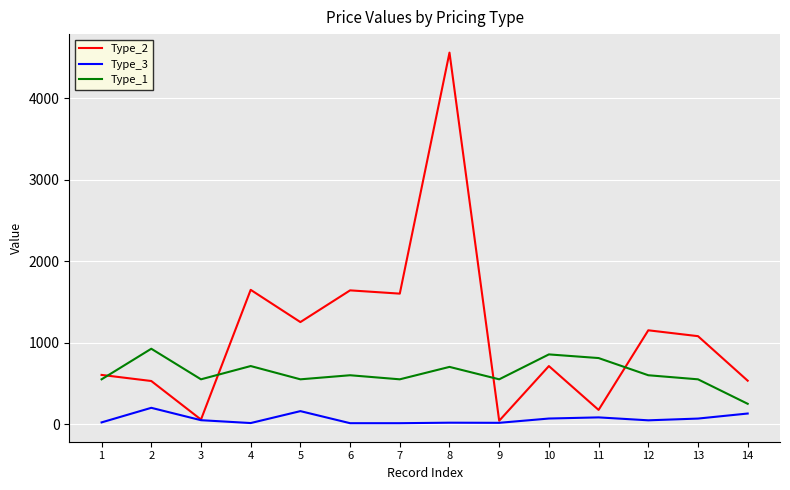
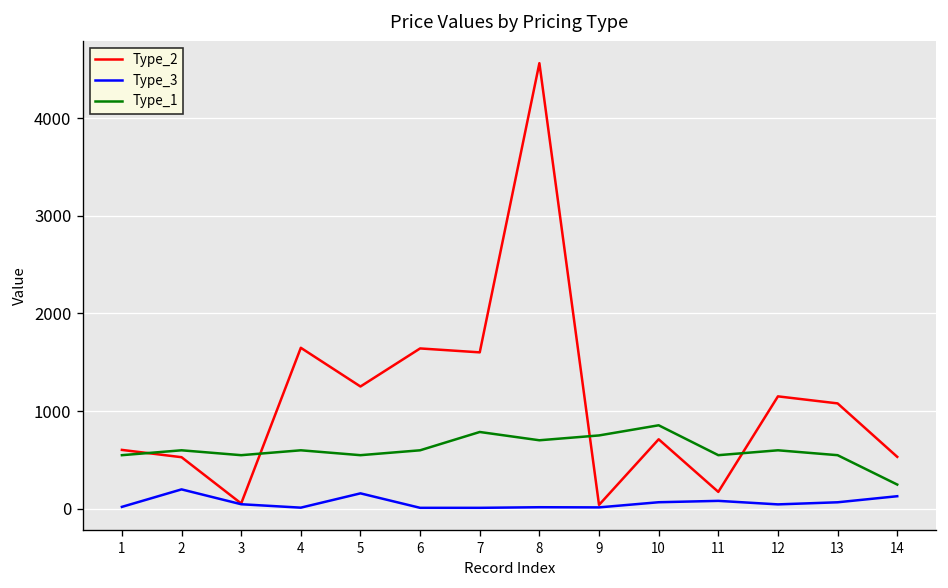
Type_1, 2: 900 -> 600
Type_1, 4: 700 -> 600
Type_1, 7: 600 -> 800
Type_1, 9: 600 -> 800
Type_1, 11: 800 -> 600
